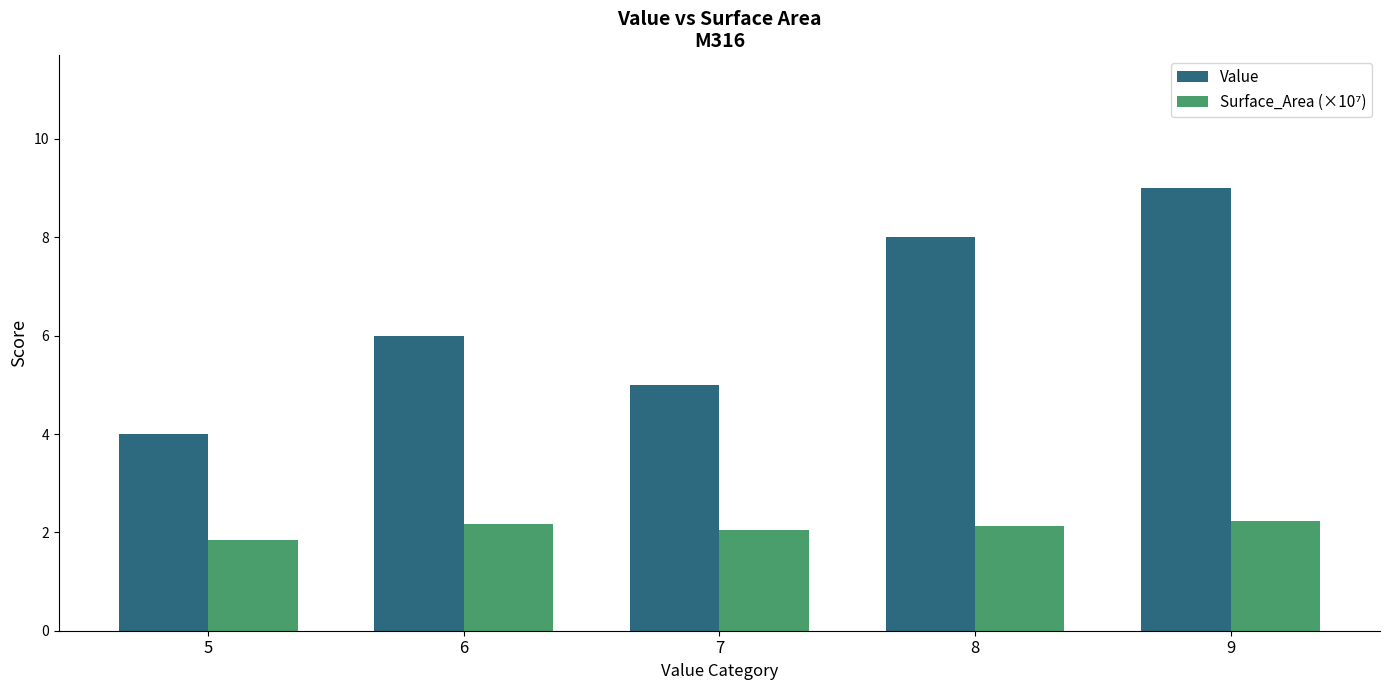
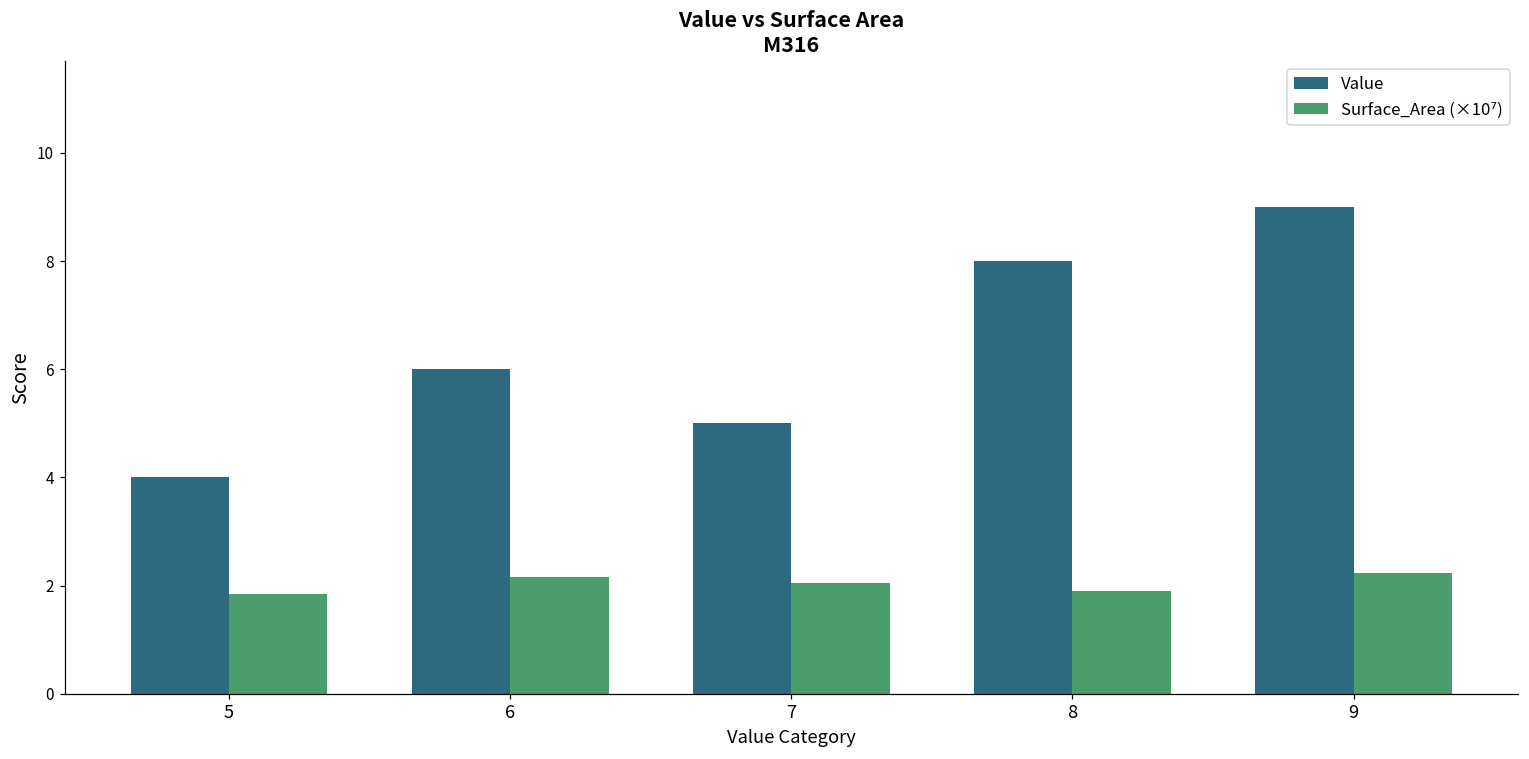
Surface_Area (×10⁷), 8: 2.1 -> 1.9
